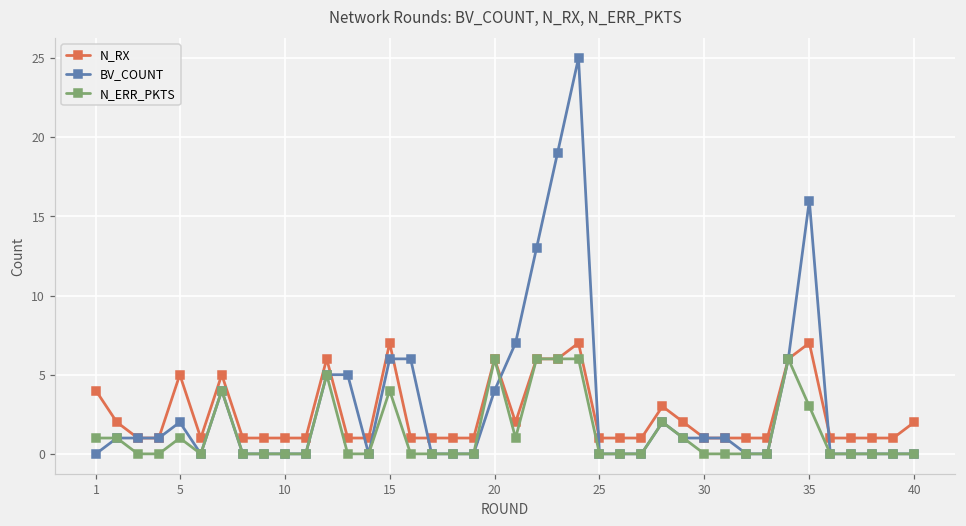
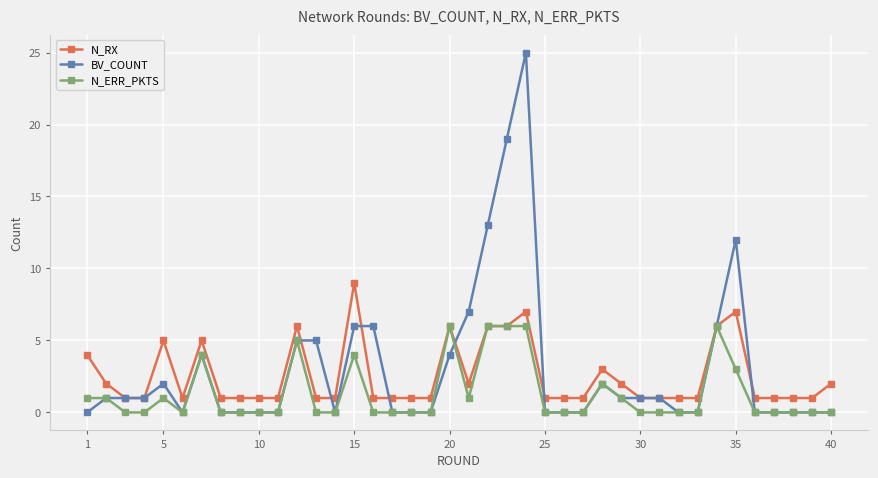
N_RX, 15: 7 -> 9
BV_COUNT, 35: 16 -> 12
